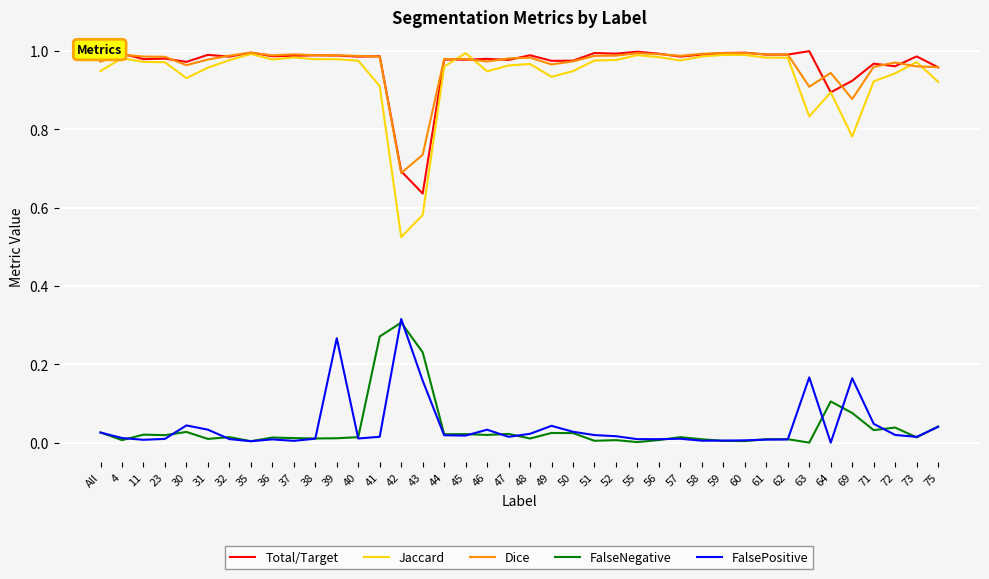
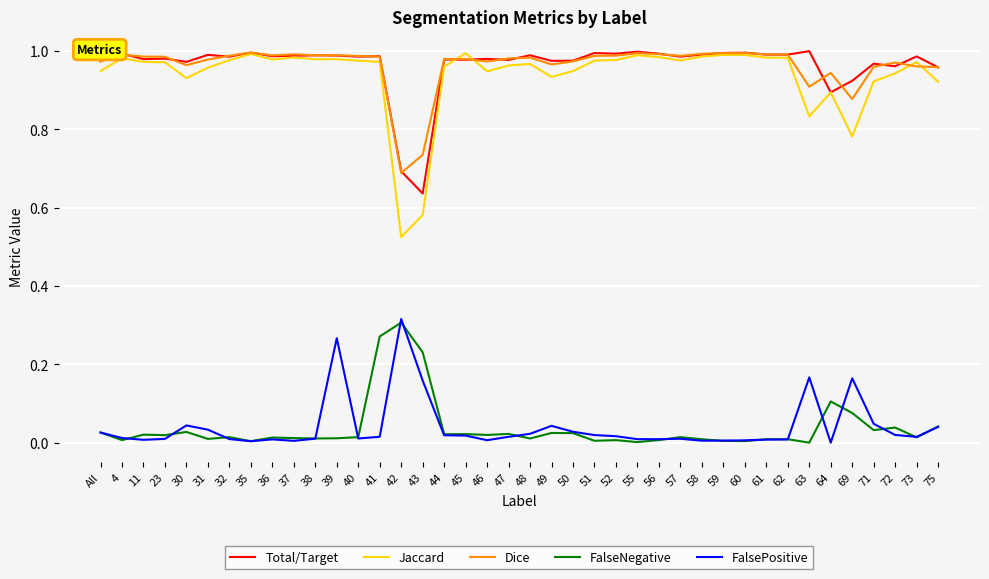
Jaccard, 41: 0.91 -> 0.97
FalsePositive, 46: 0.03 -> 0.01
